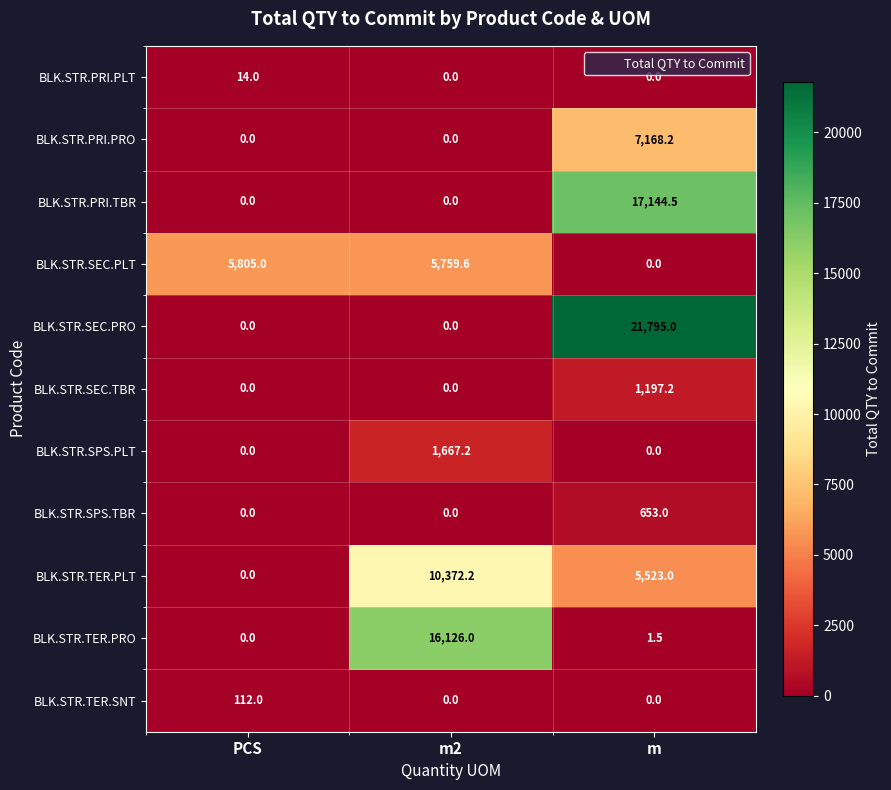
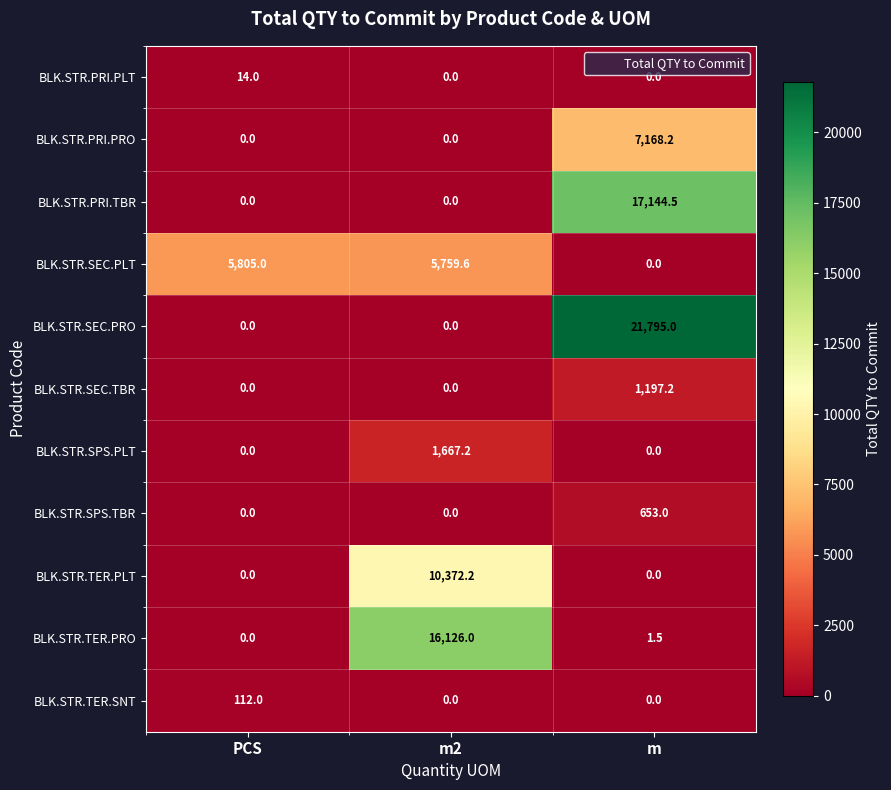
BLK.STR.TER.PLT, m: 5,523.0 -> 0.0
